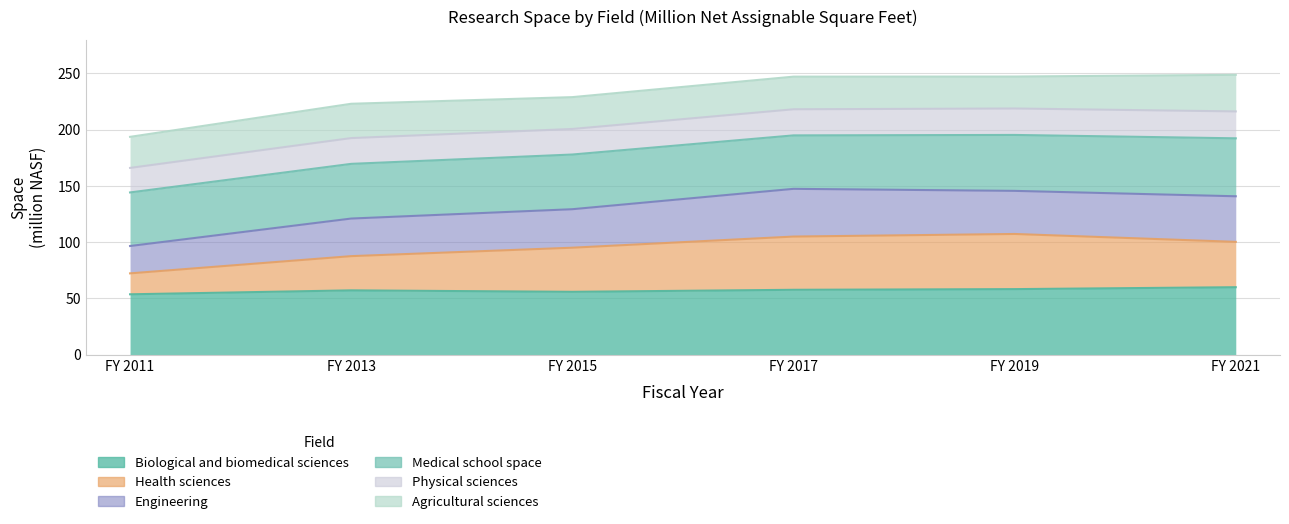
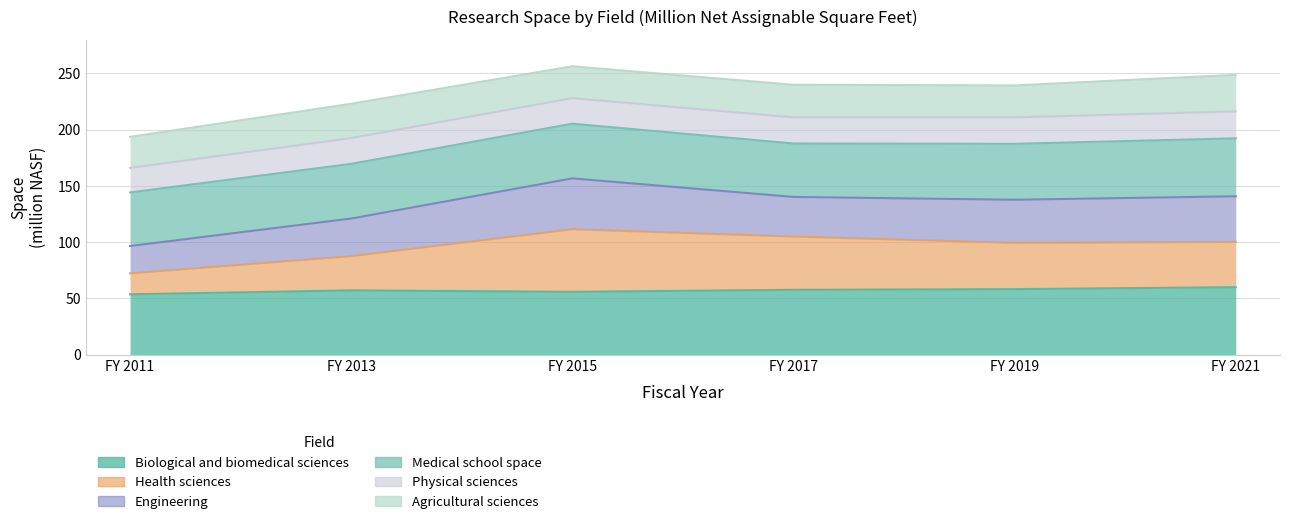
Health sciences, FY 2015: 39 -> 56
Engineering, FY 2015: 34 -> 45
Engineering, FY 2017: 42 -> 35
Health sciences, FY 2019: 49 -> 41
